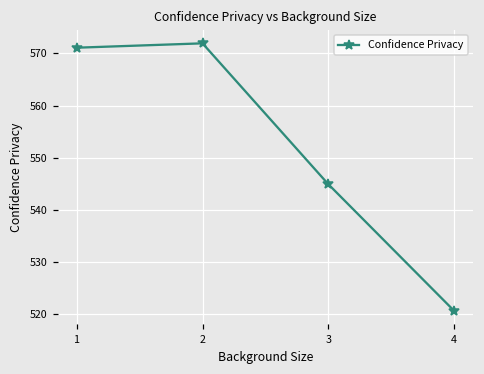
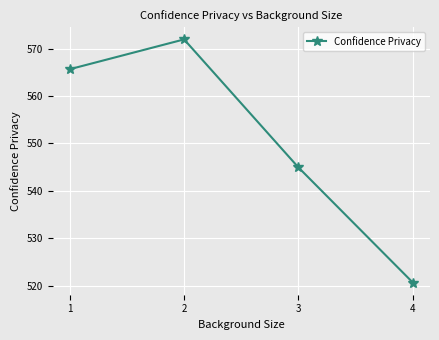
1: 571 -> 566
